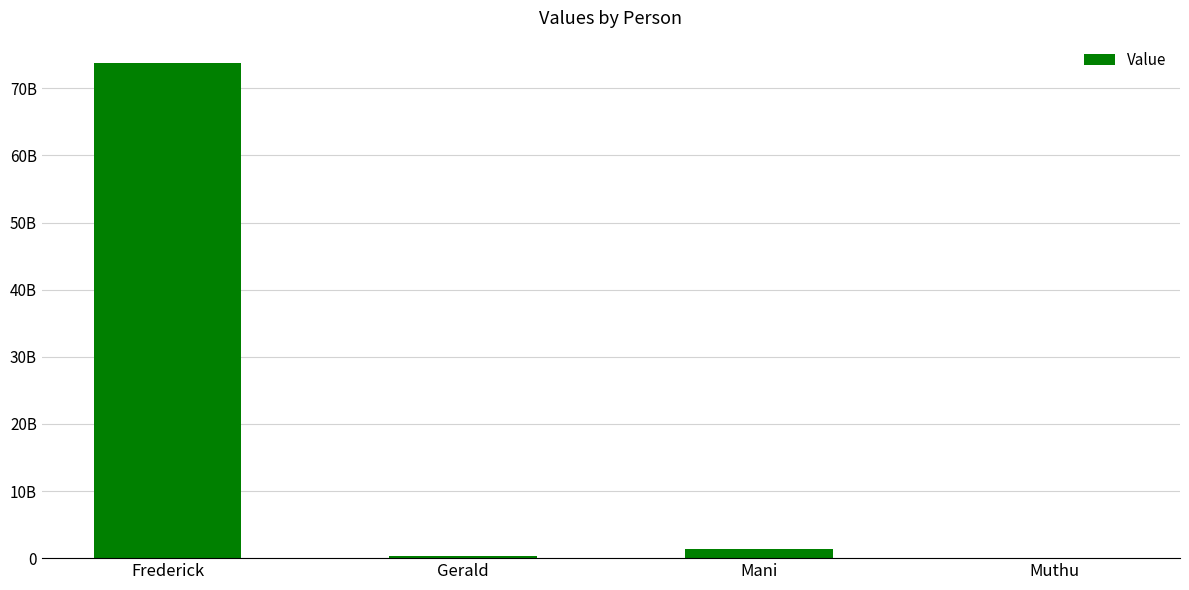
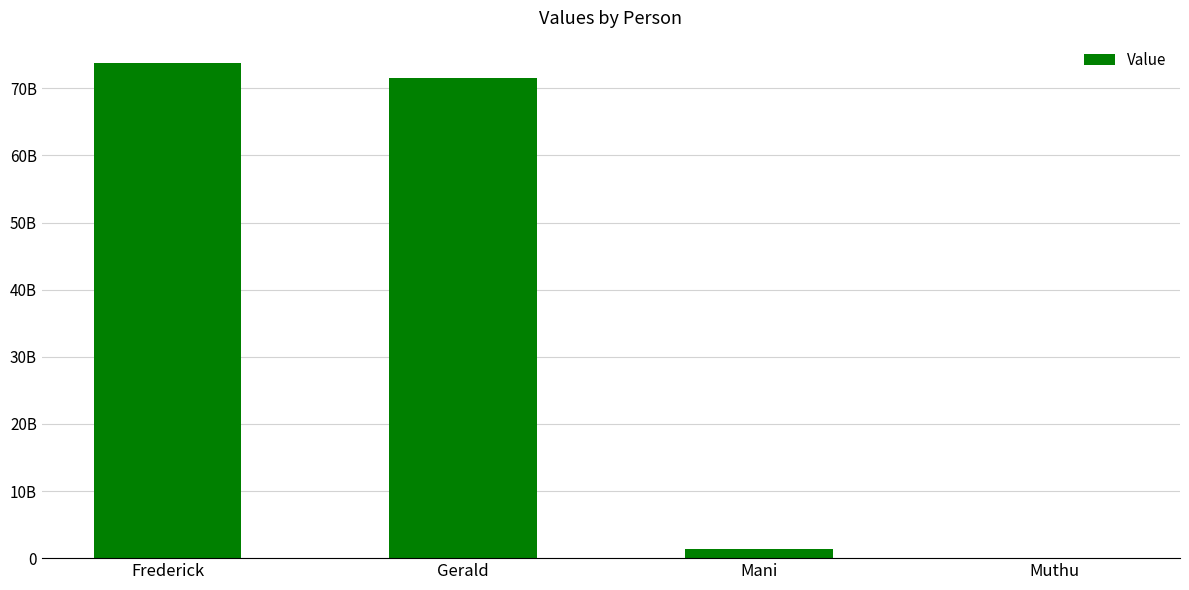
Gerald: 0 -> 71000000000
